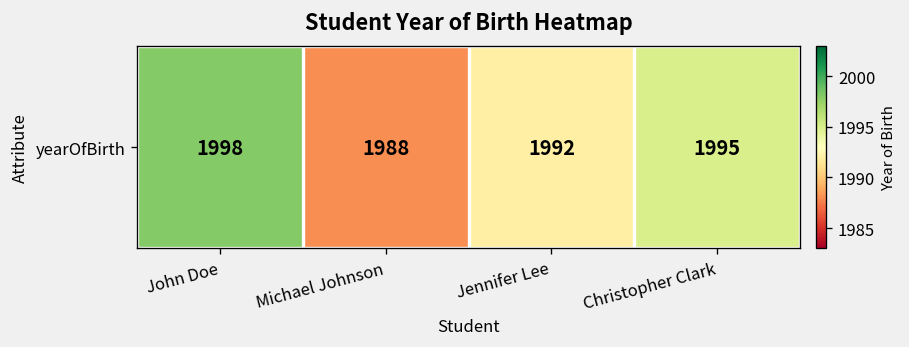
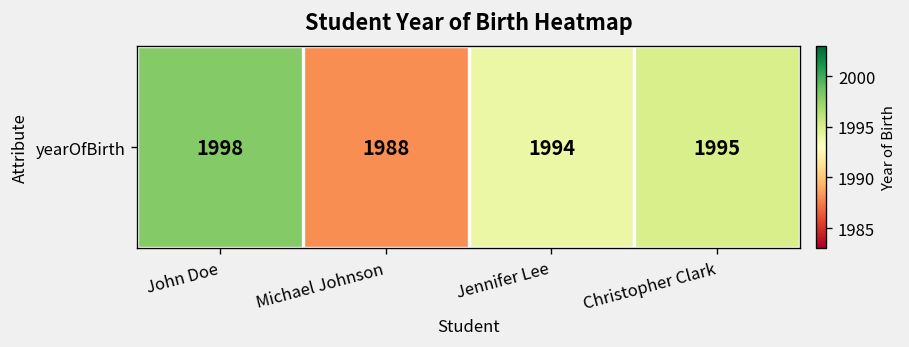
yearOfBirth, Jennifer Lee: 1992 -> 1994
